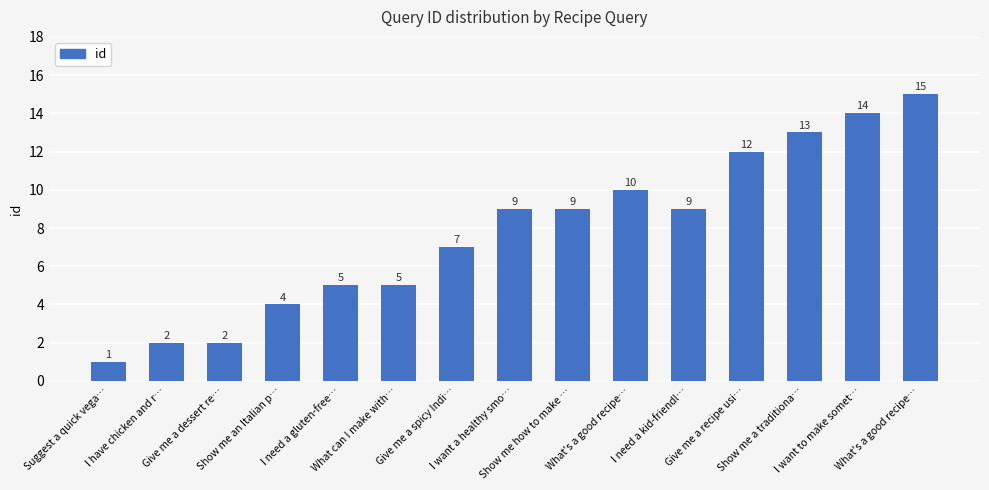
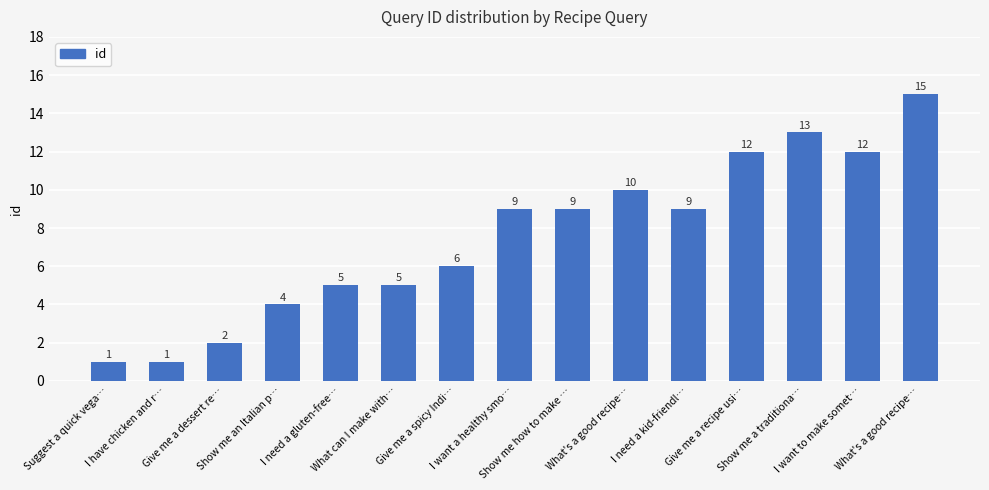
I have chicken and r…: 2 -> 1
Give me a spicy Indi…: 7 -> 6
I want to make somet…: 14 -> 12
